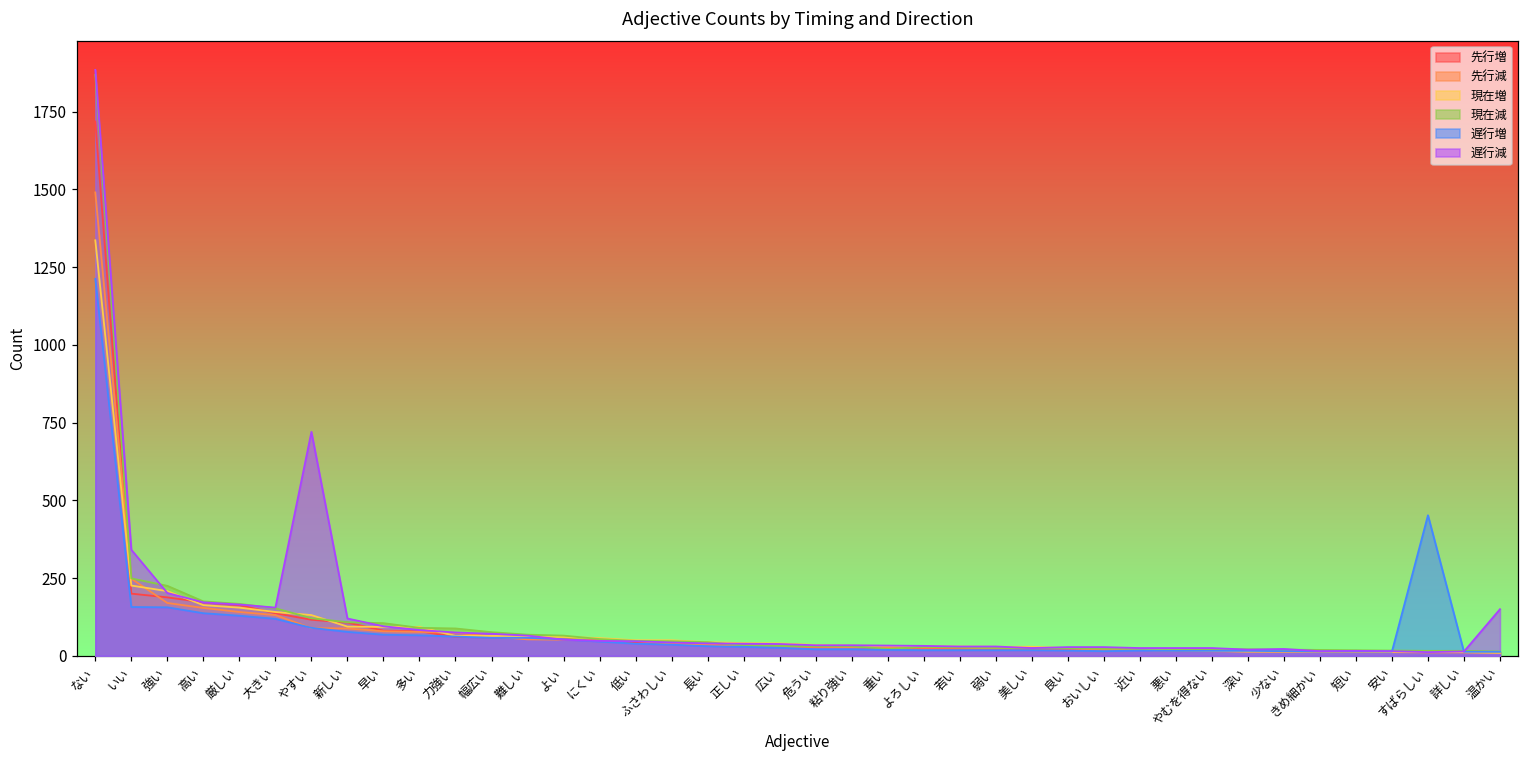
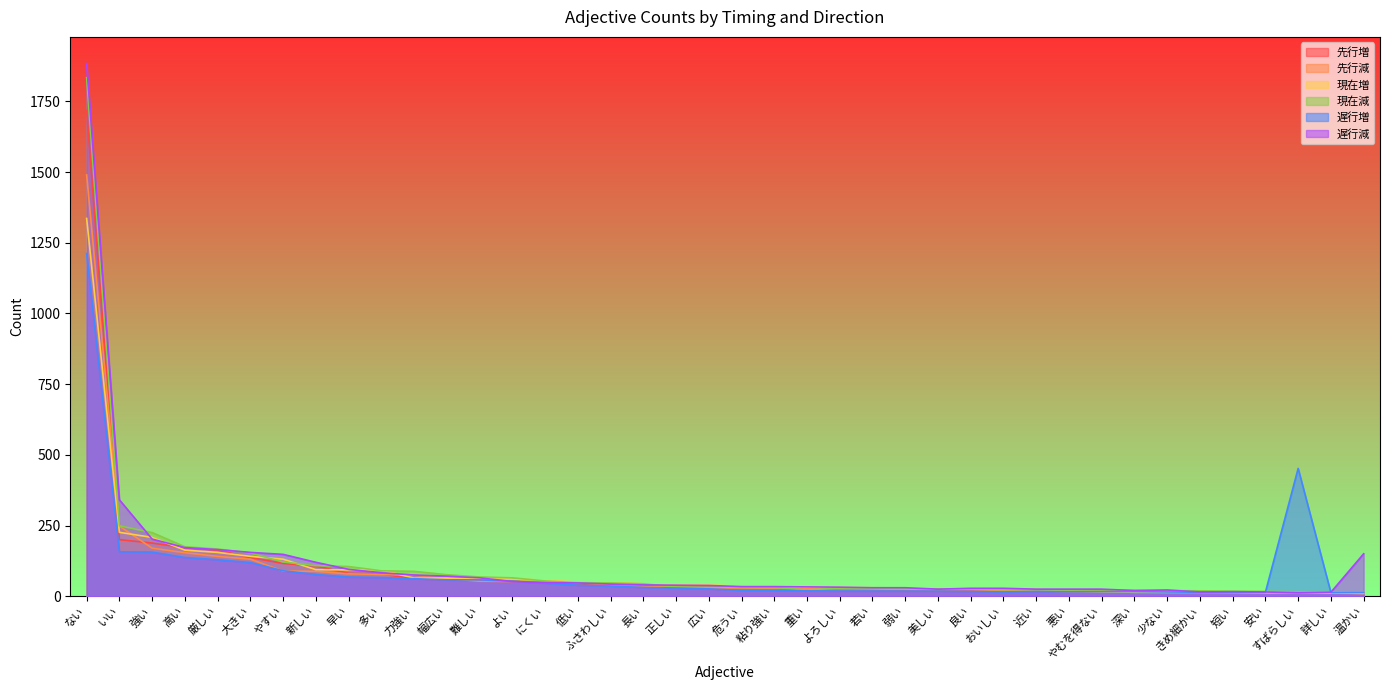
現在減, ない: 1870 -> 1830
遅行減, やすい: 720 -> 150
